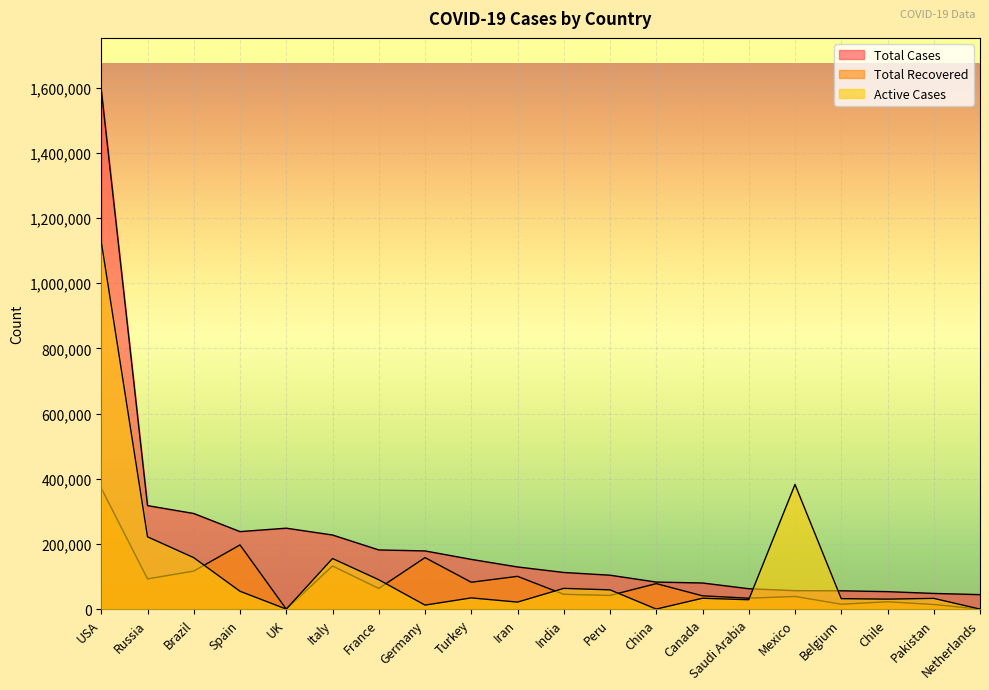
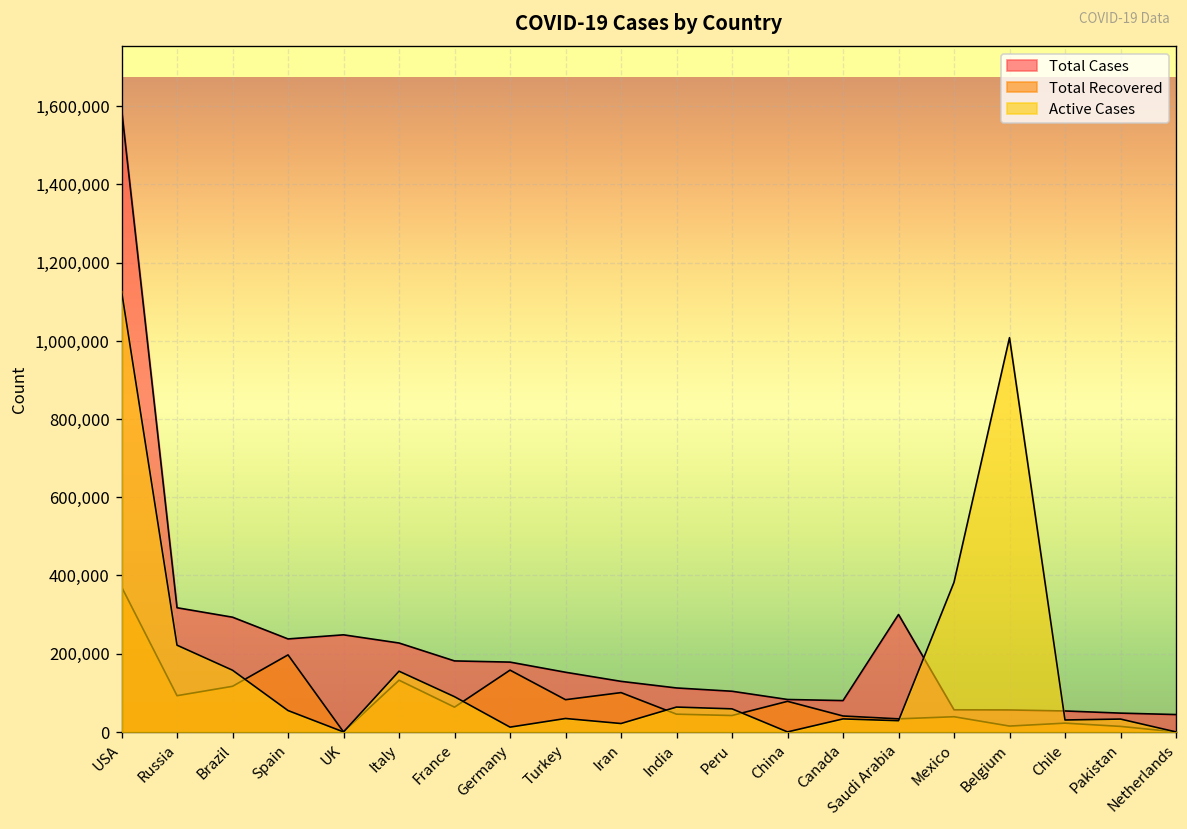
Total Cases, Saudi Arabia: 60,000 -> 300,000
Active Cases, Belgium: 30,000 -> 1,010,000
